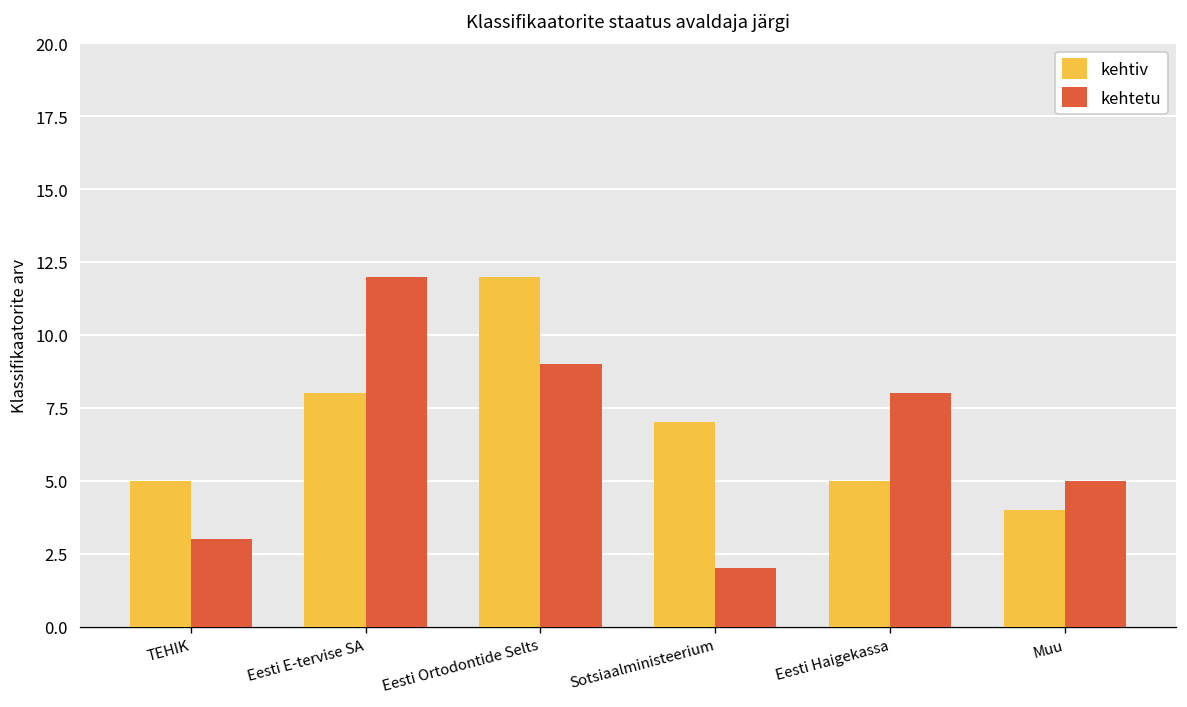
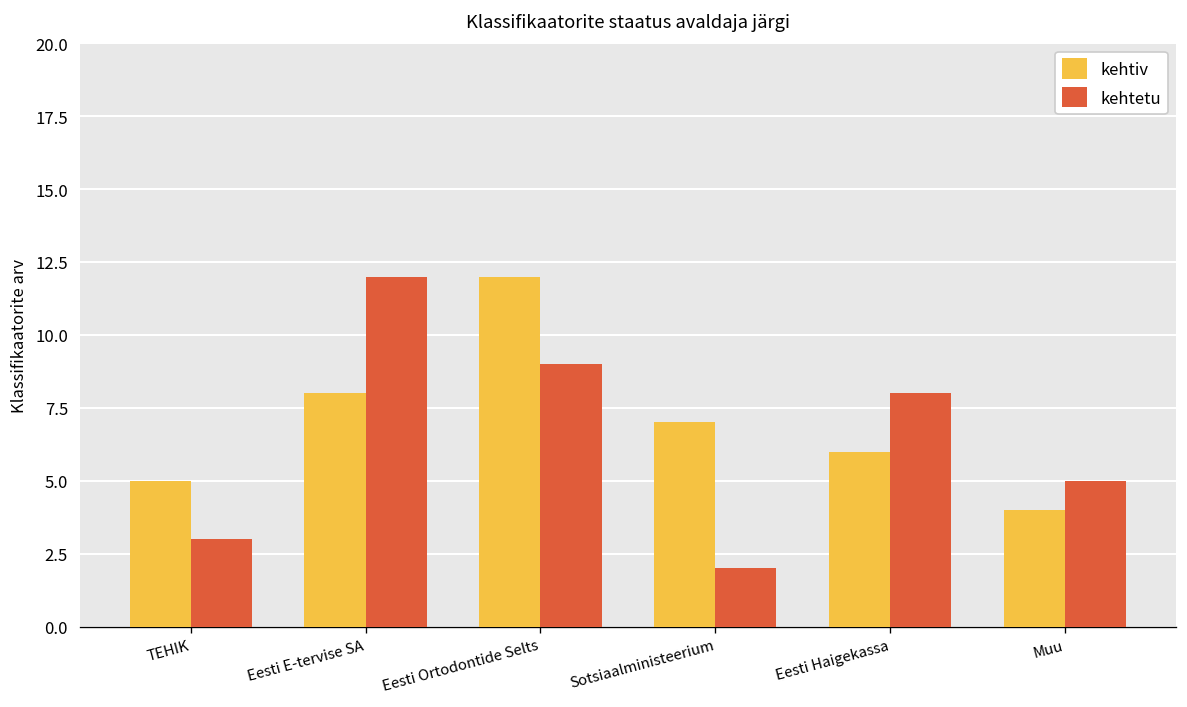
kehtiv, Eesti Haigekassa: 5 -> 6
